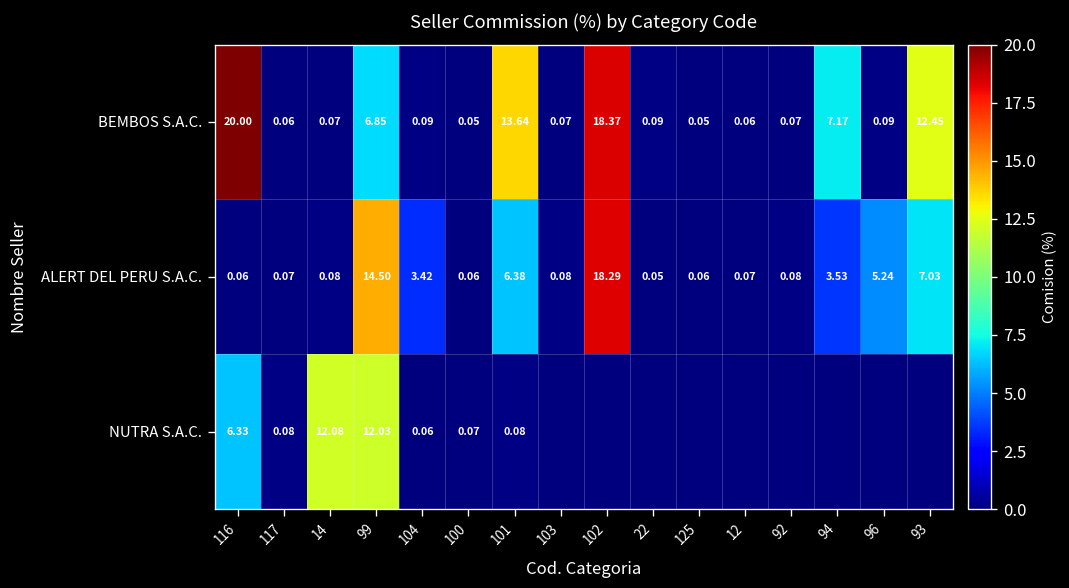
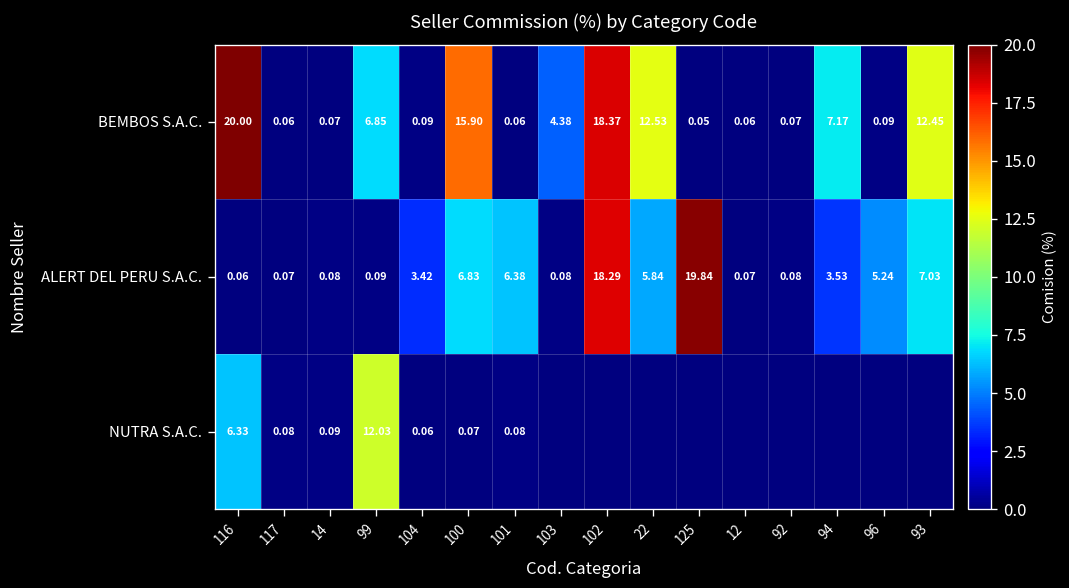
BEMBOS S.A.C., 100: 0.05 -> 15.90
BEMBOS S.A.C., 101: 13.64 -> 0.06
BEMBOS S.A.C., 103: 0.07 -> 4.38
BEMBOS S.A.C., 22: 0.09 -> 12.53
ALERT DEL PERU S.A.C., 99: 14.50 -> 0.09
ALERT DEL PERU S.A.C., 100: 0.06 -> 6.83
ALERT DEL PERU S.A.C., 22: 0.05 -> 5.84
ALERT DEL PERU S.A.C., 125: 0.06 -> 19.84
NUTRA S.A.C., 14: 12.08 -> 0.09
